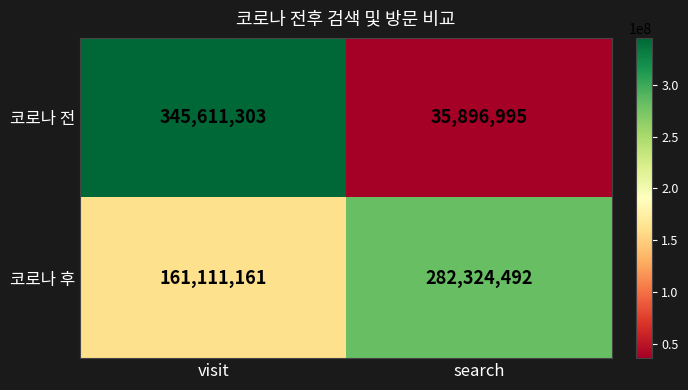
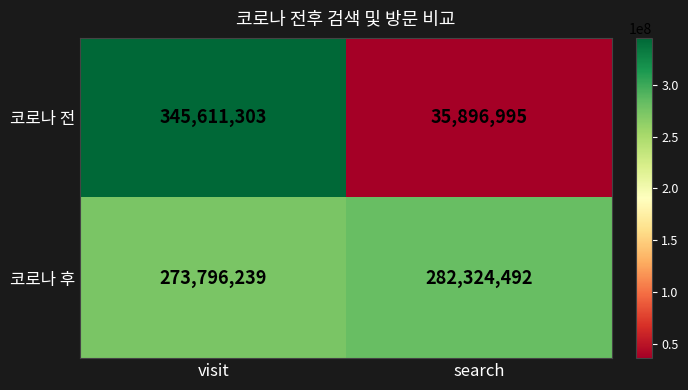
코로나 후, visit: 161,111,161 -> 273,796,239
